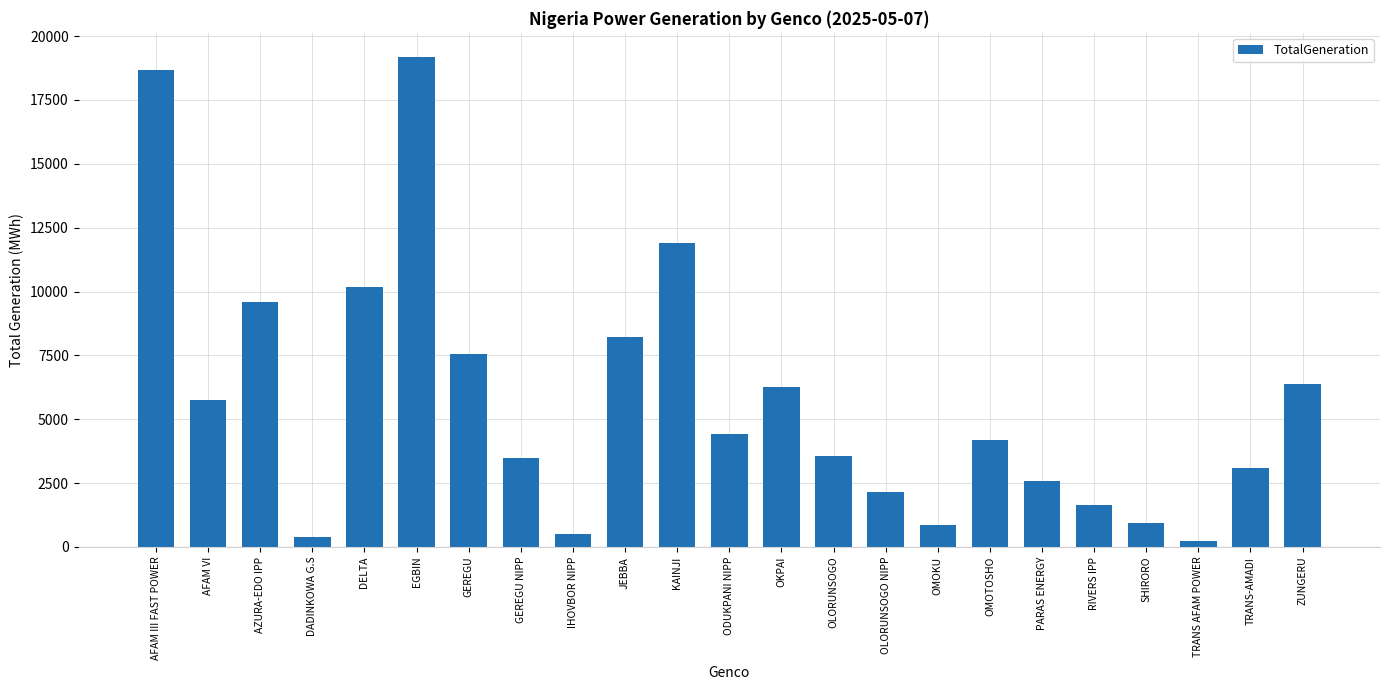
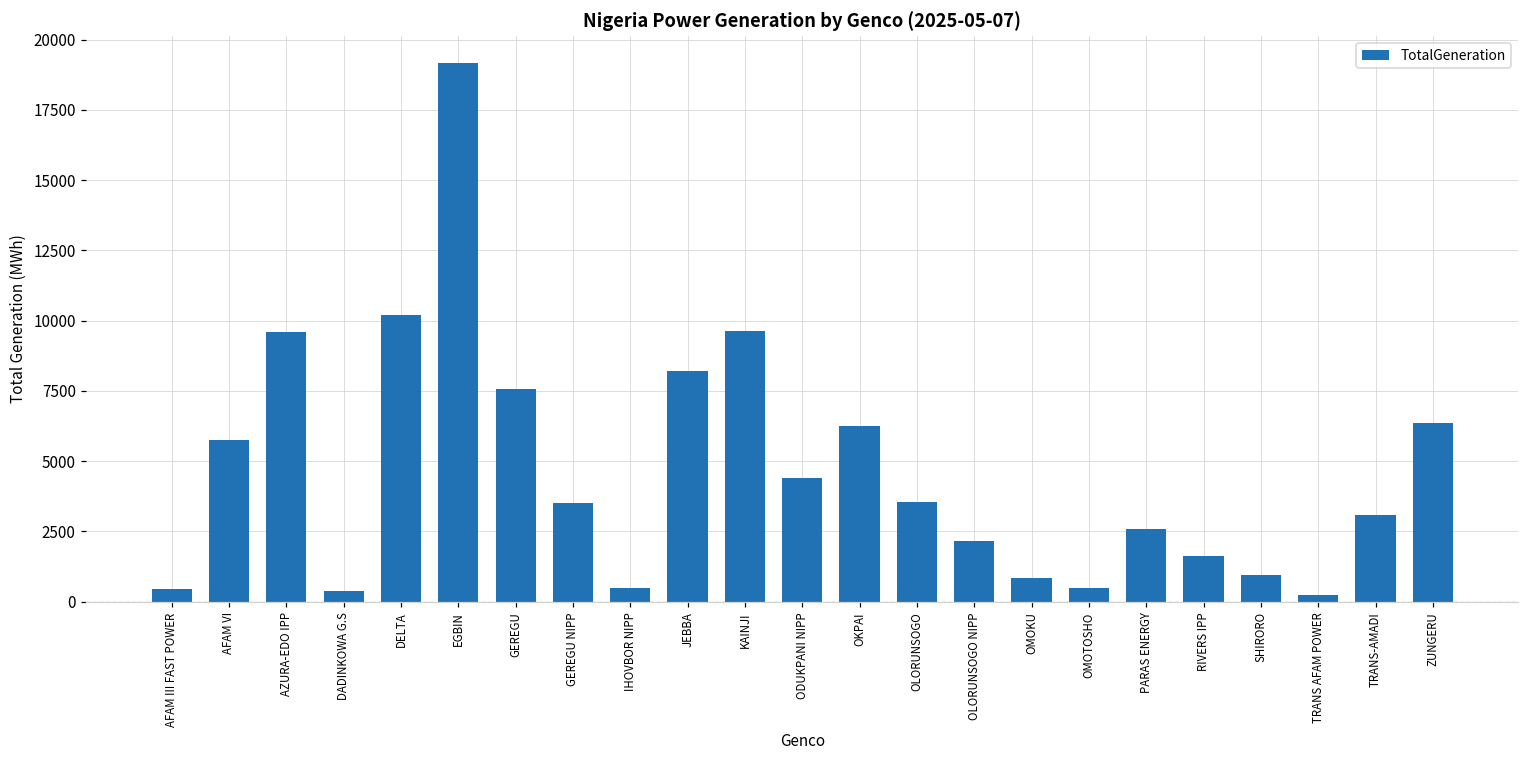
AFAM III FAST POWER: 18700 -> 500
KAINJI: 11900 -> 9600
OMOTOSHO: 4200 -> 500
